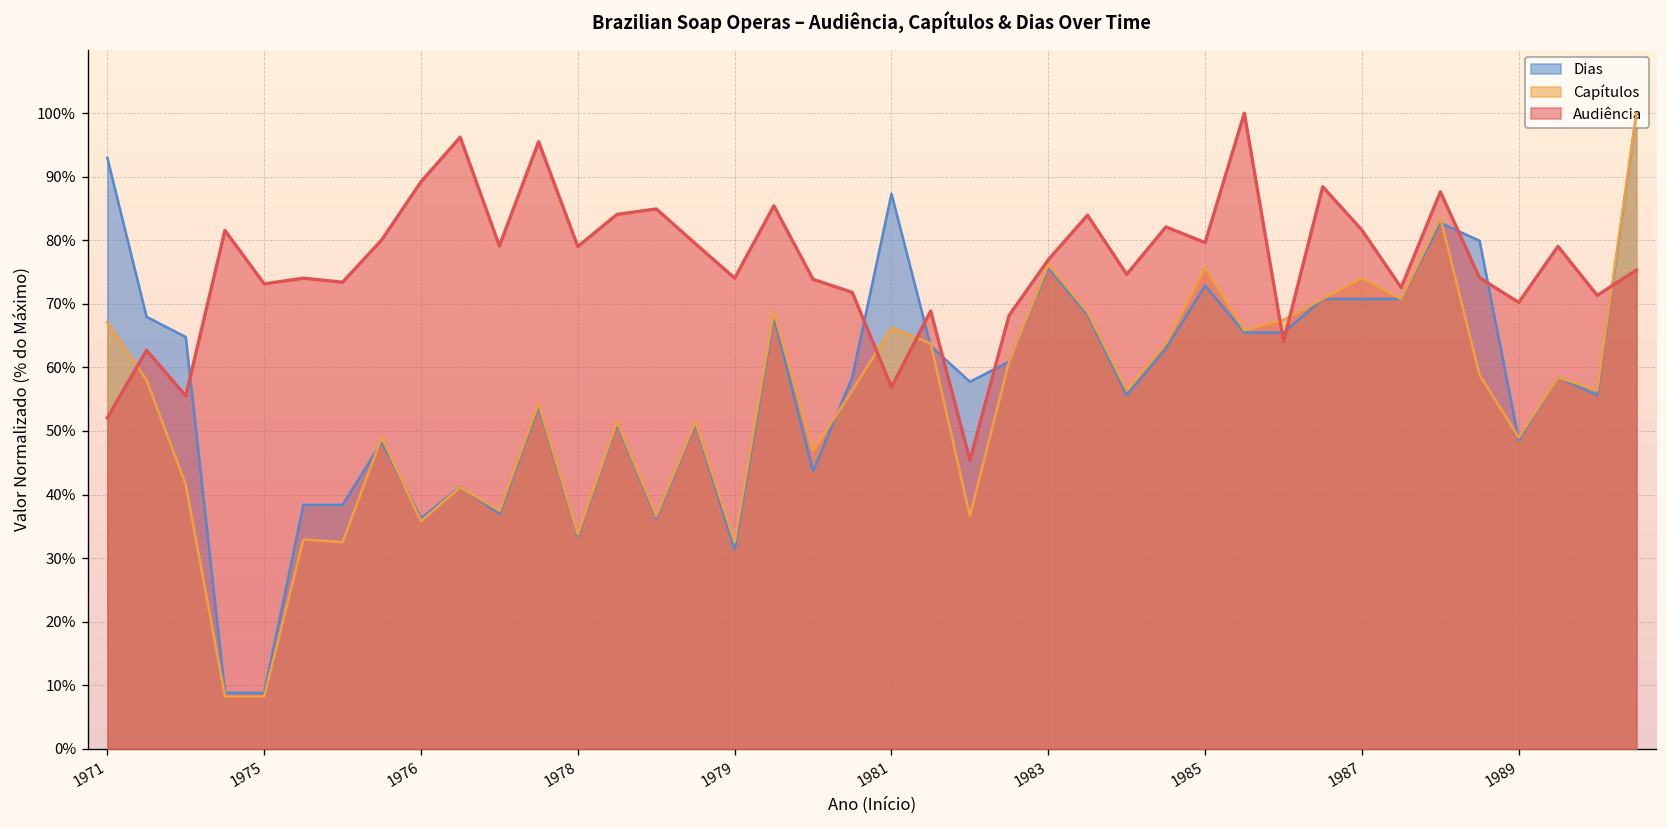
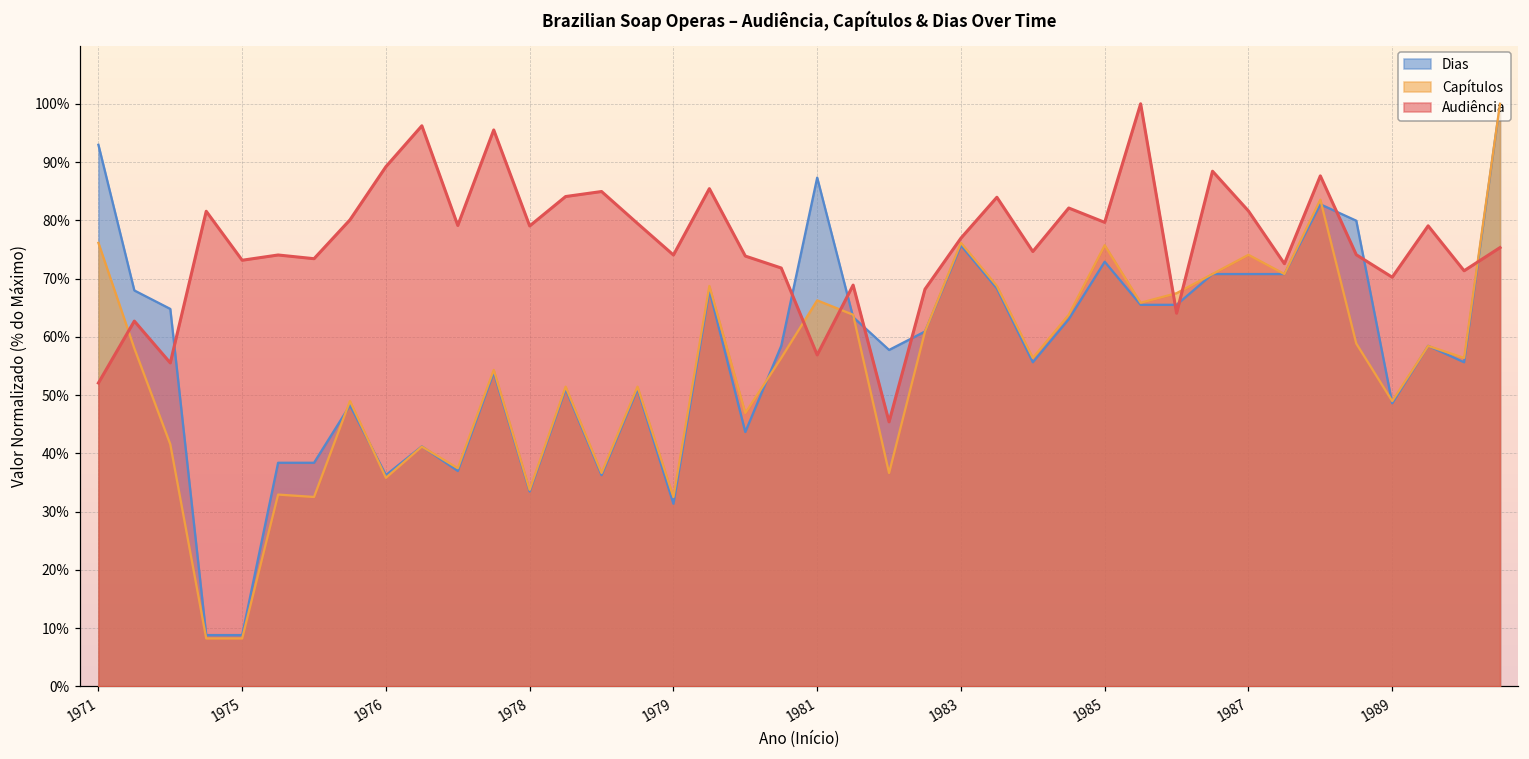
Capítulos, 1971: 67% -> 76%
